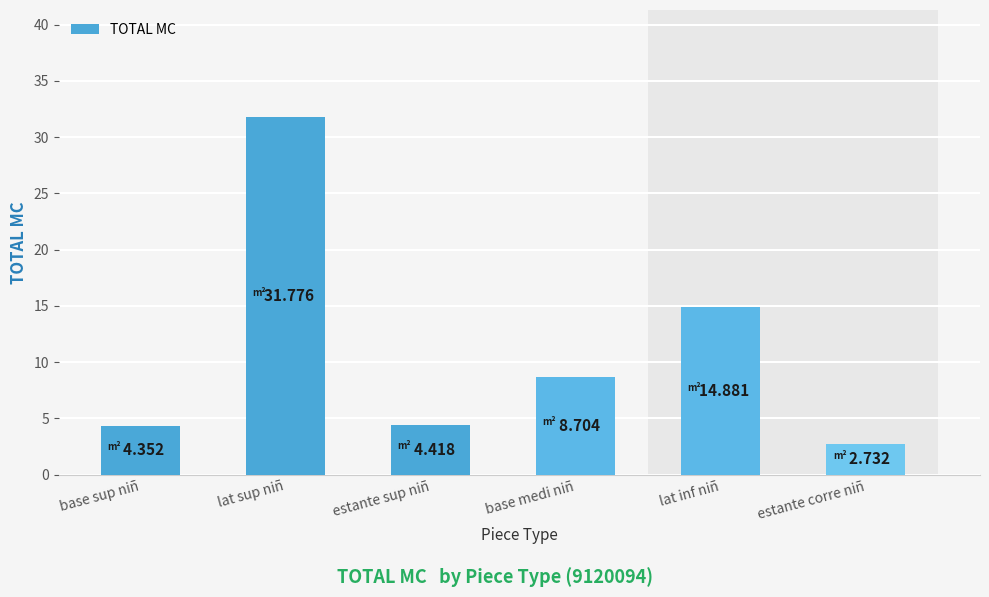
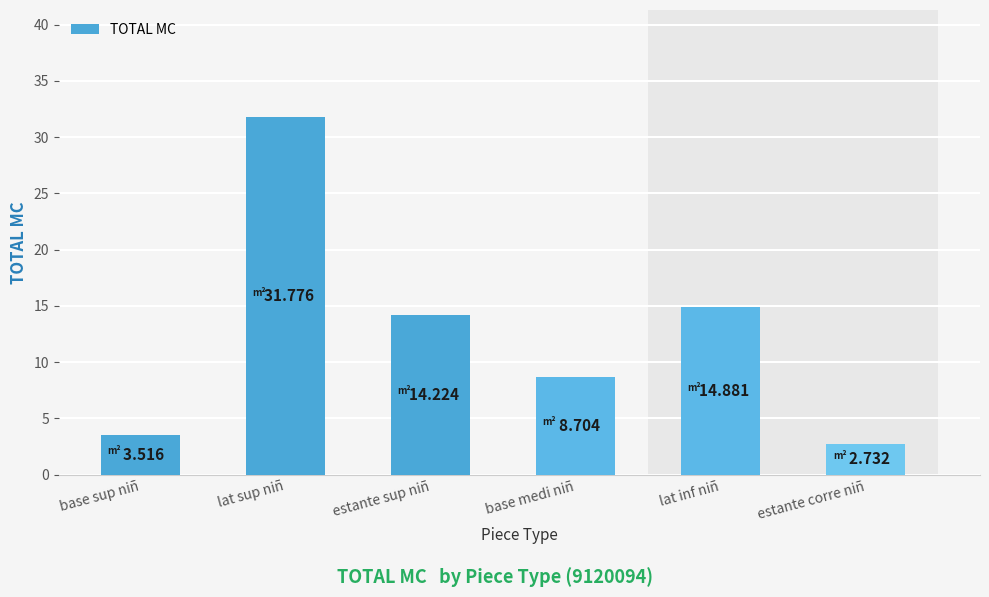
base sup niñ: 4.352 -> 3.516
estante sup niñ: 4.418 -> 14.224
